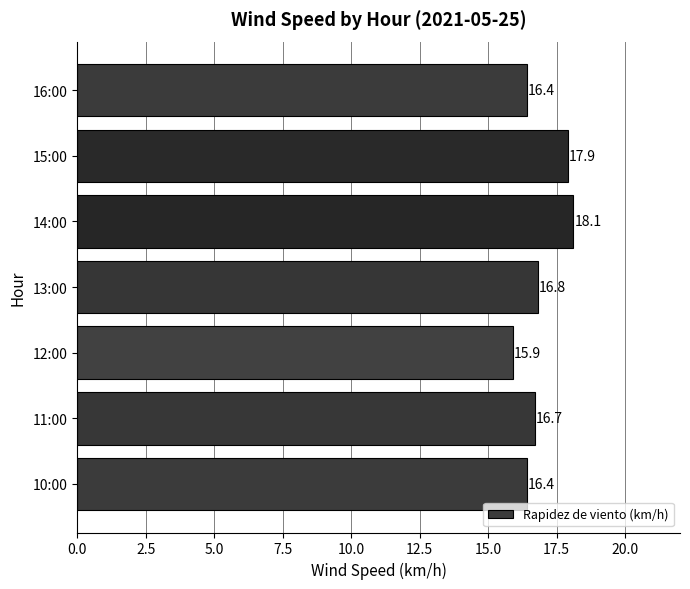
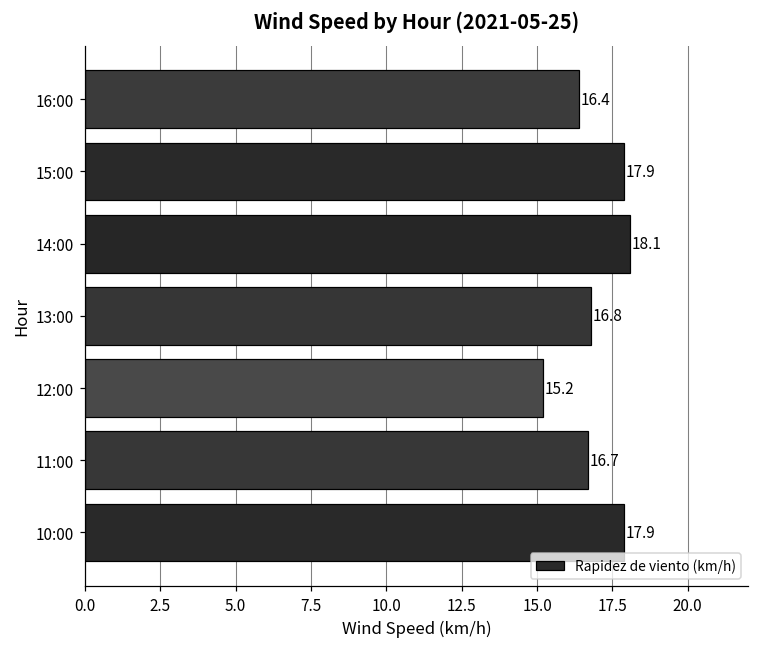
12:00: 15.9 -> 15.2
10:00: 16.4 -> 17.9
